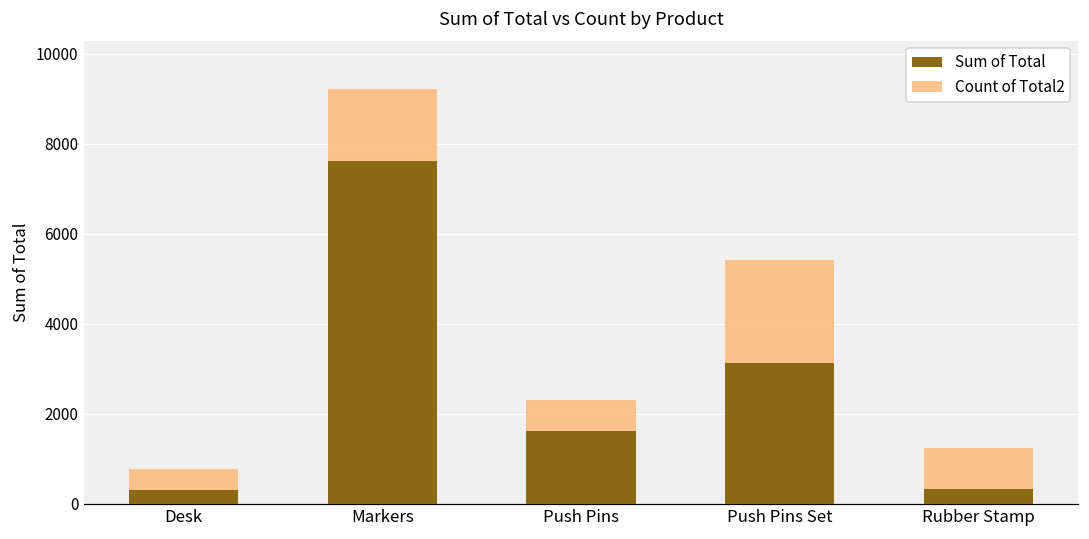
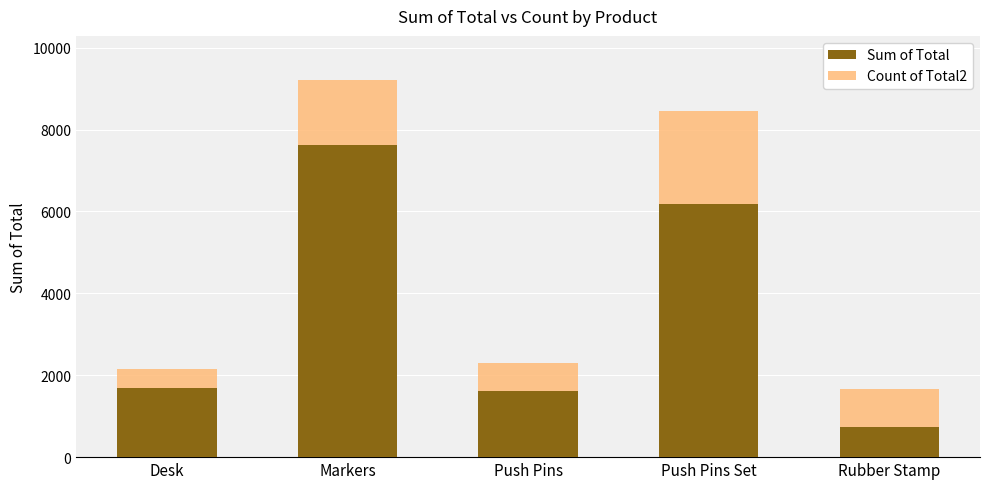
Sum of Total, Desk: 300 -> 1700
Sum of Total, Push Pins Set: 3100 -> 6200
Sum of Total, Rubber Stamp: 300 -> 700
